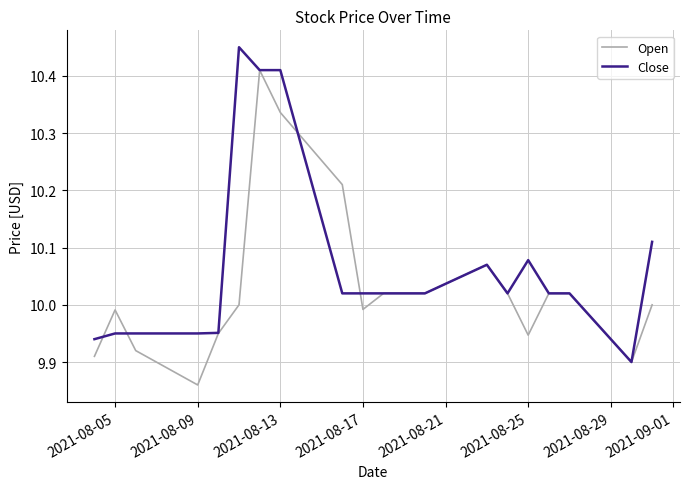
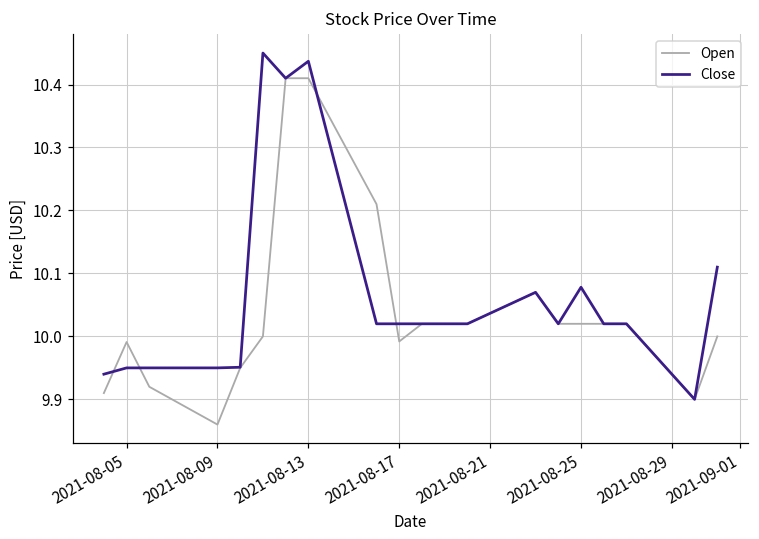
Open, 2021-08-13: 10.34 -> 10.41
Close, 2021-08-13: 10.41 -> 10.44
Open, 2021-08-25: 9.95 -> 10.02
